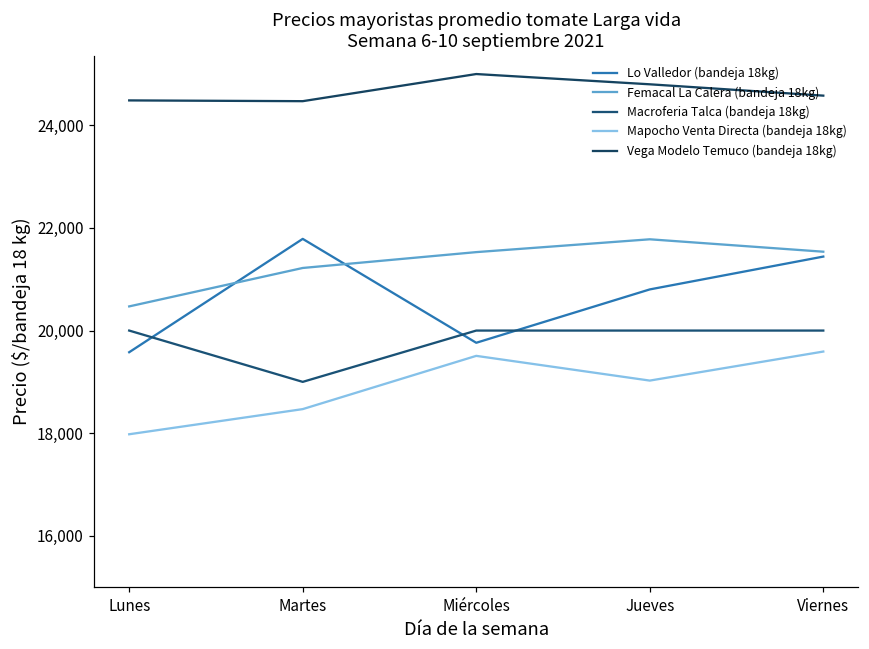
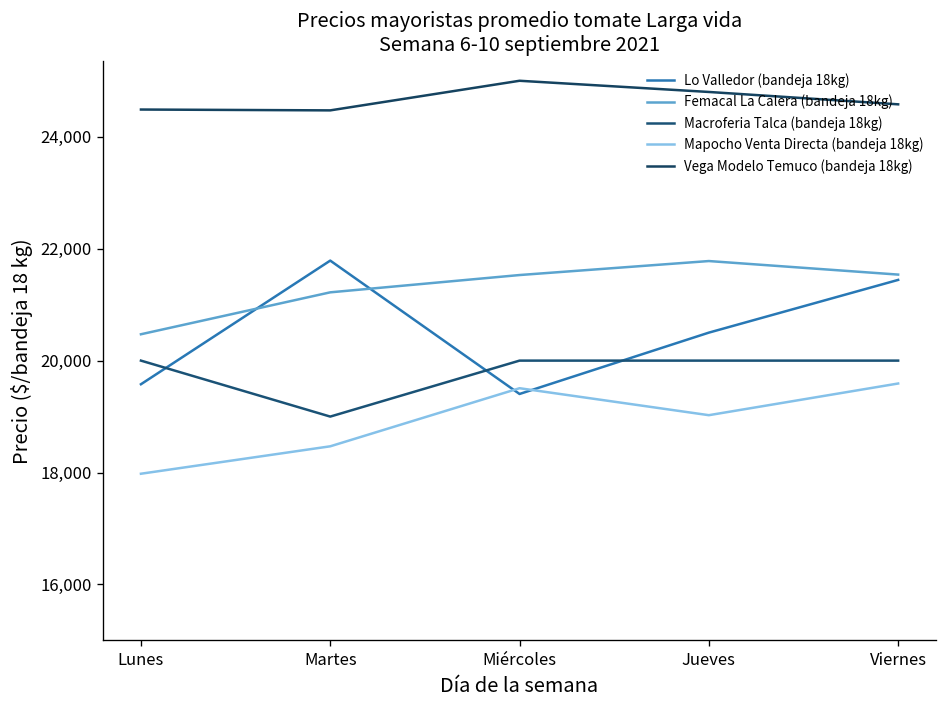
Lo Valledor (bandeja 18kg), Miércoles: 19,800 -> 19,400
Lo Valledor (bandeja 18kg), Jueves: 20,800 -> 20,500
